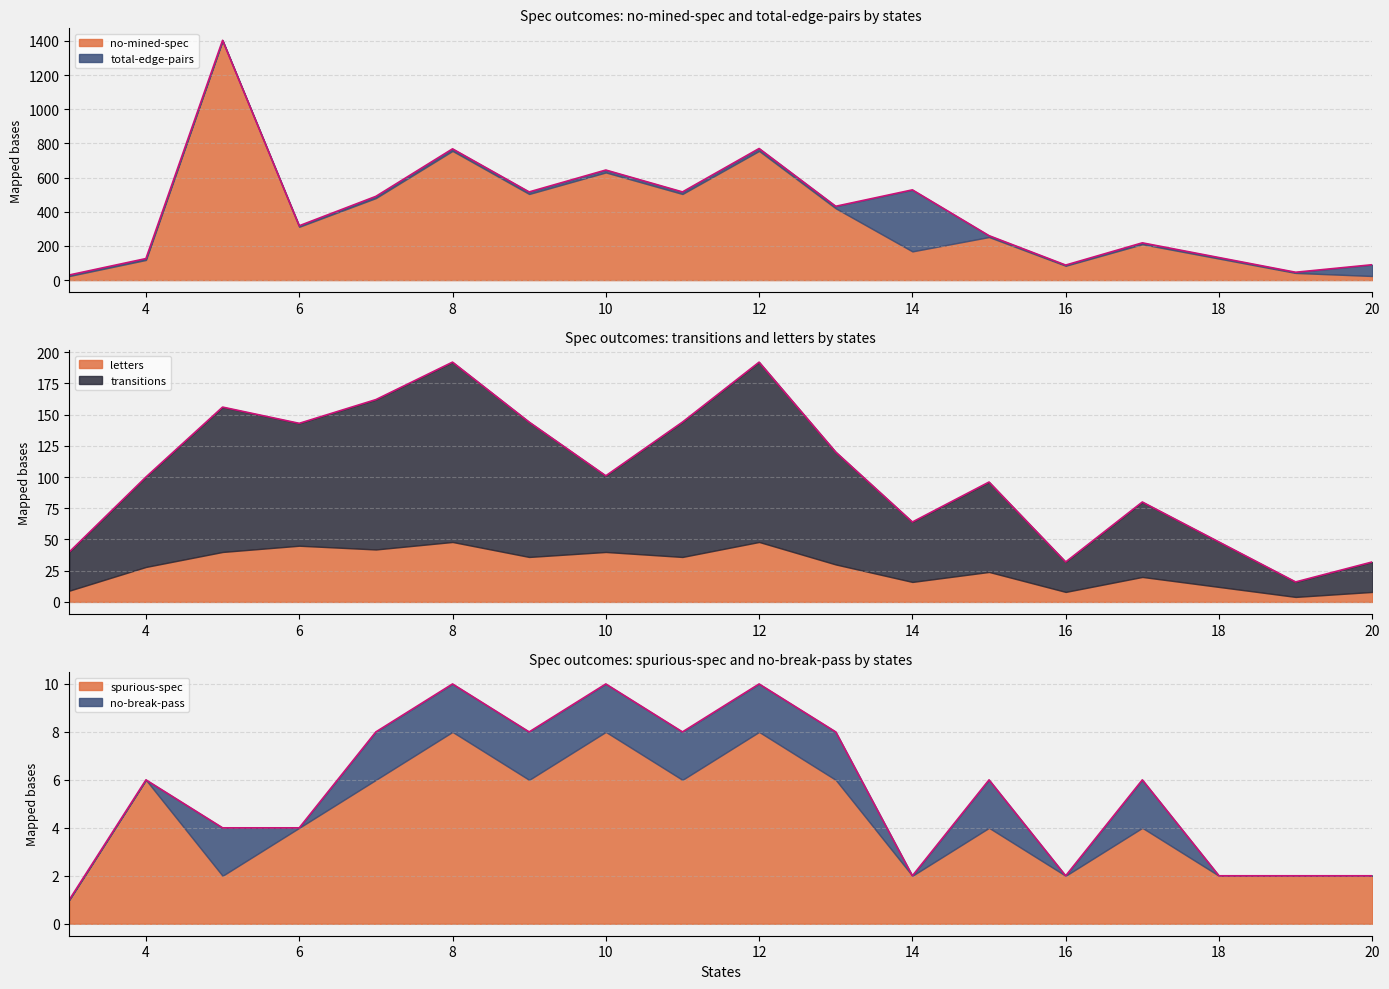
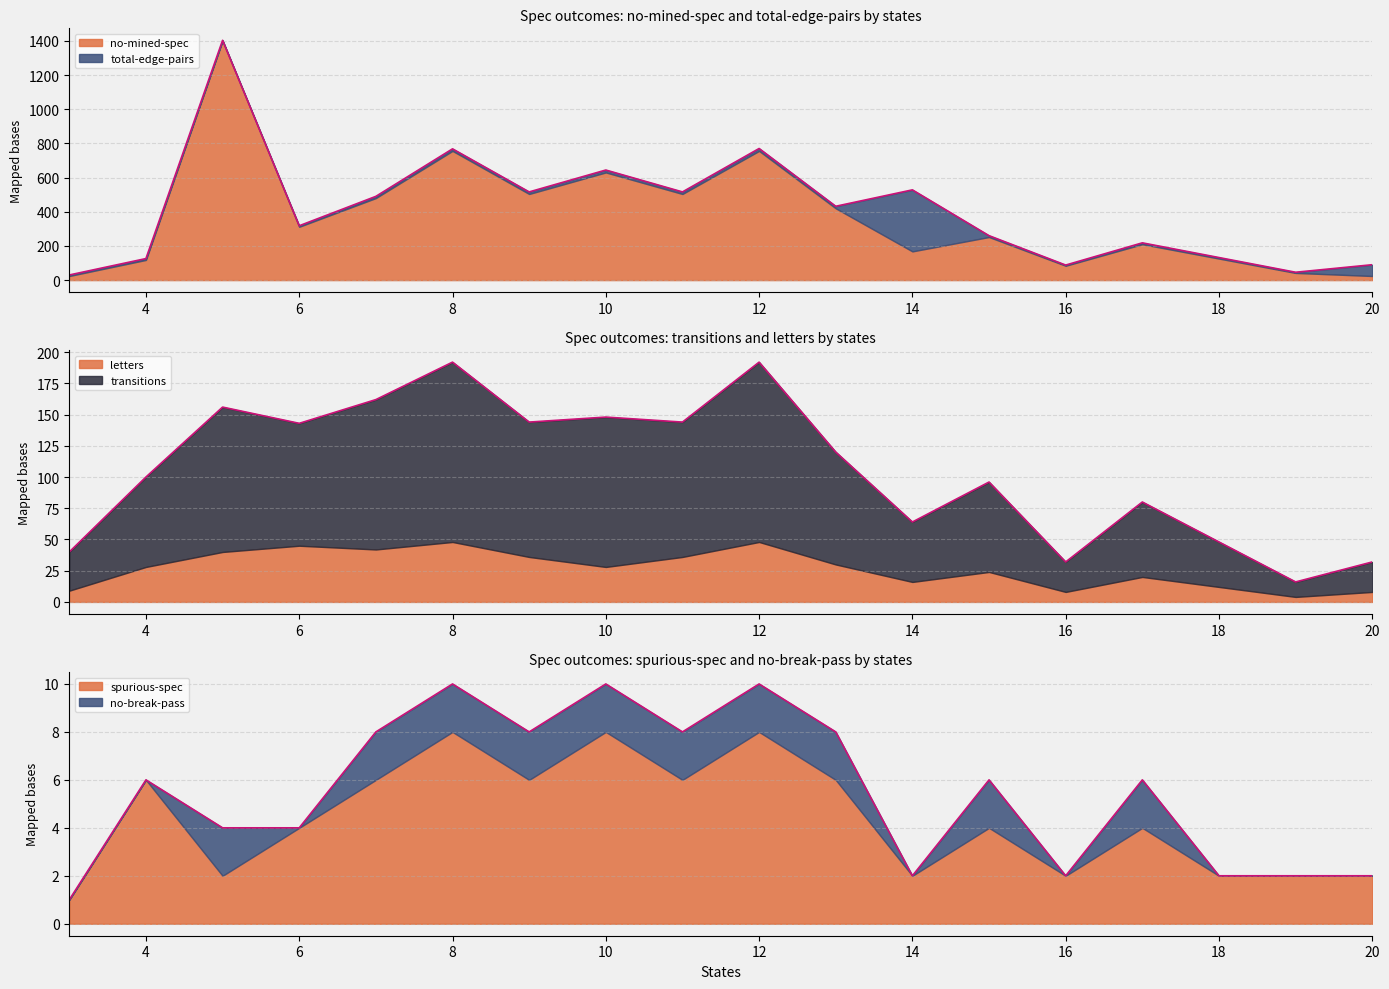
Spec outcomes: transitions and letters by states, letters, 10: 40 -> 28
Spec outcomes: transitions and letters by states, transitions, 10: 61 -> 120
